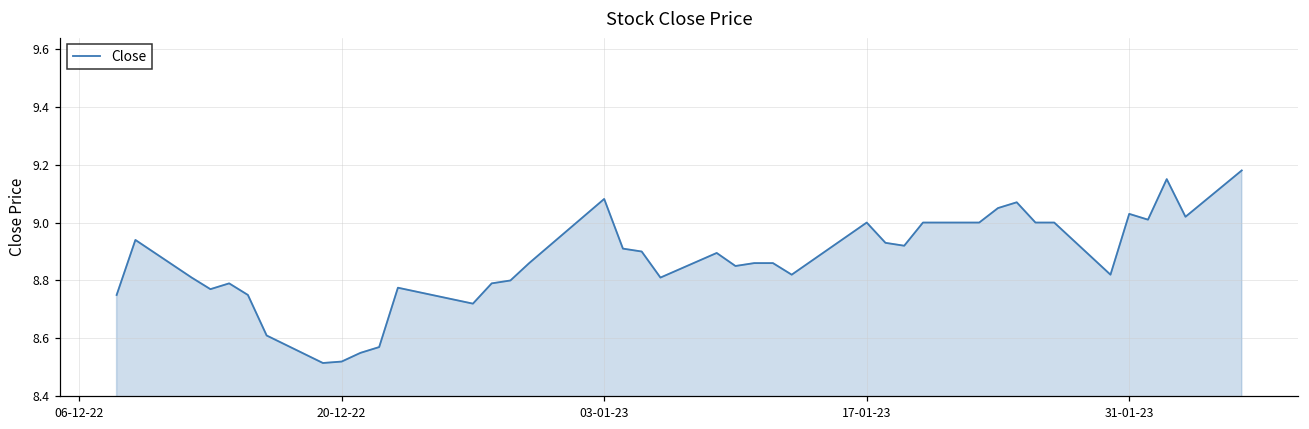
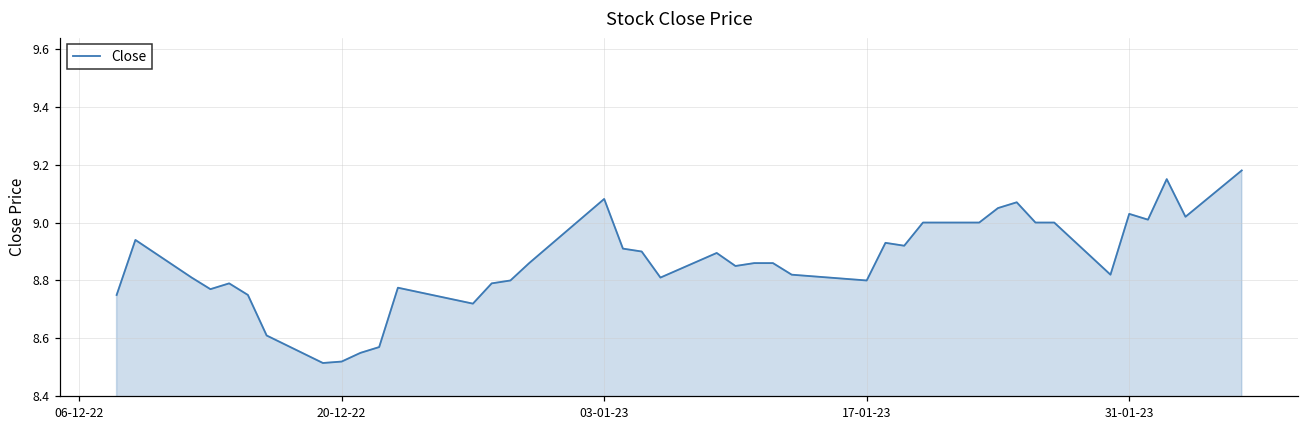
17-01-23: 9.0 -> 8.8
